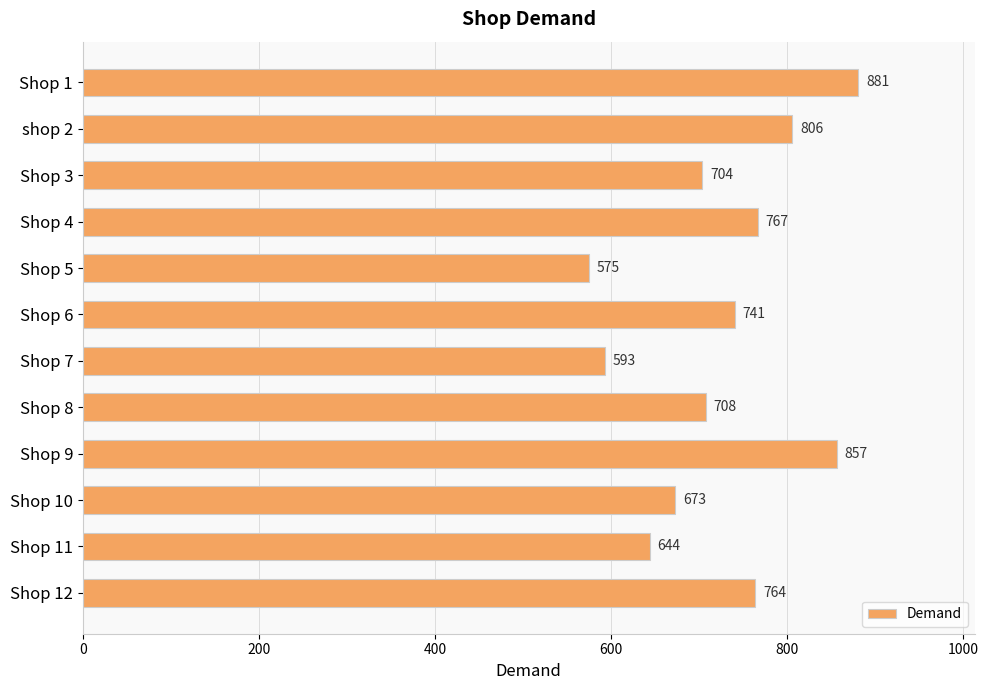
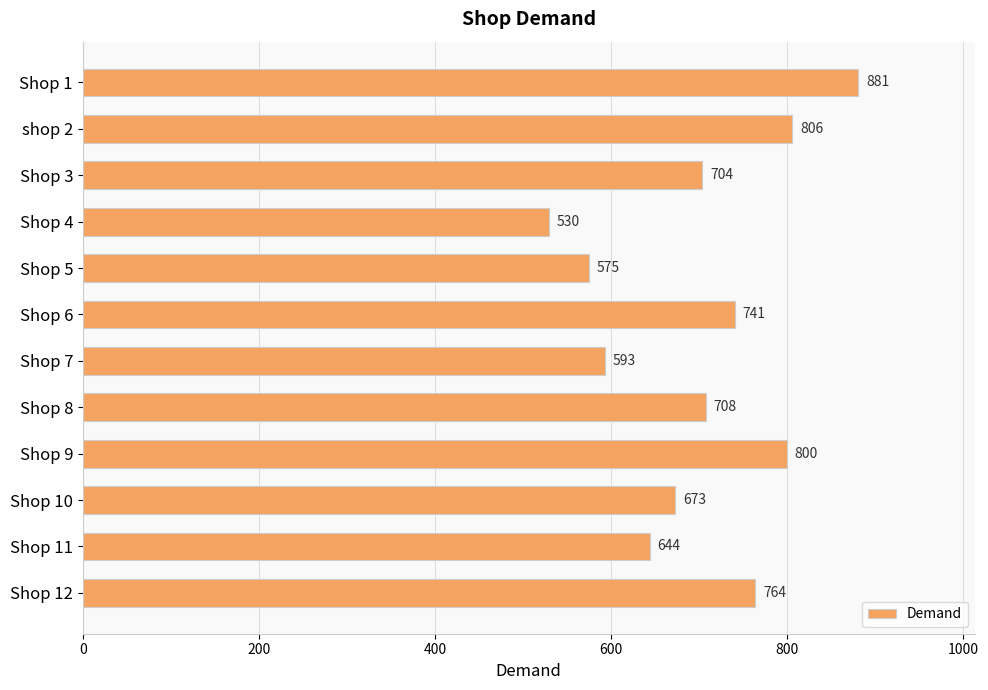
Shop 4: 767 -> 530
Shop 9: 857 -> 800
